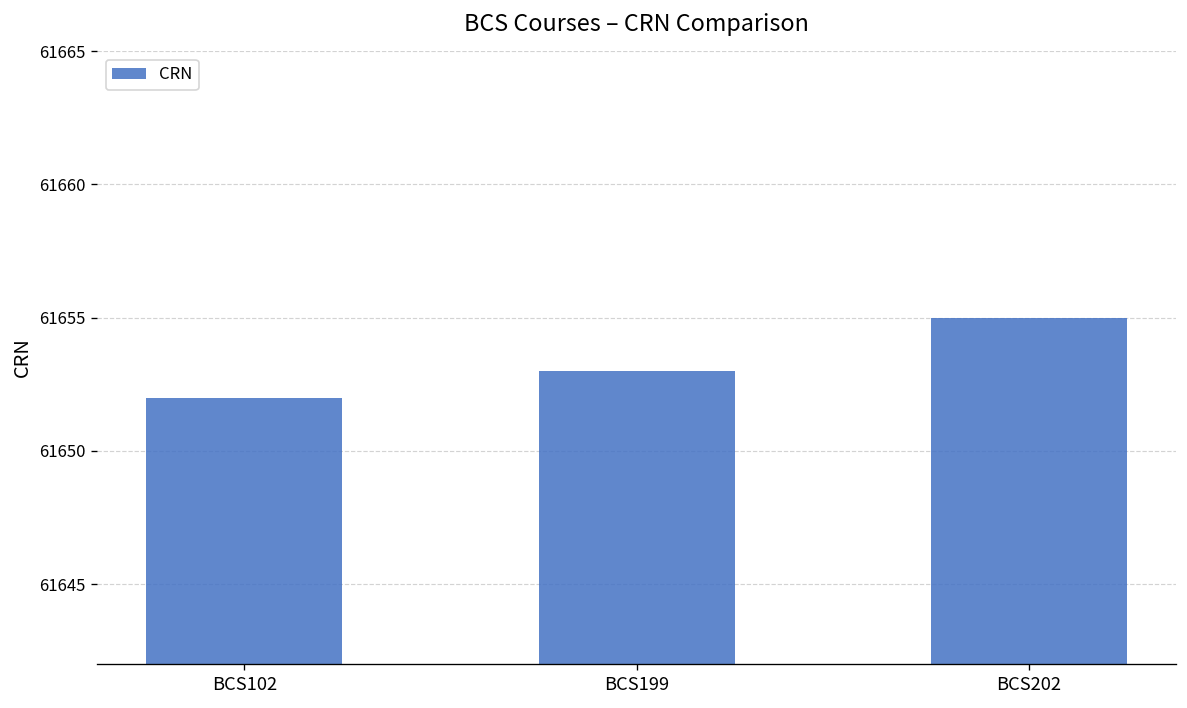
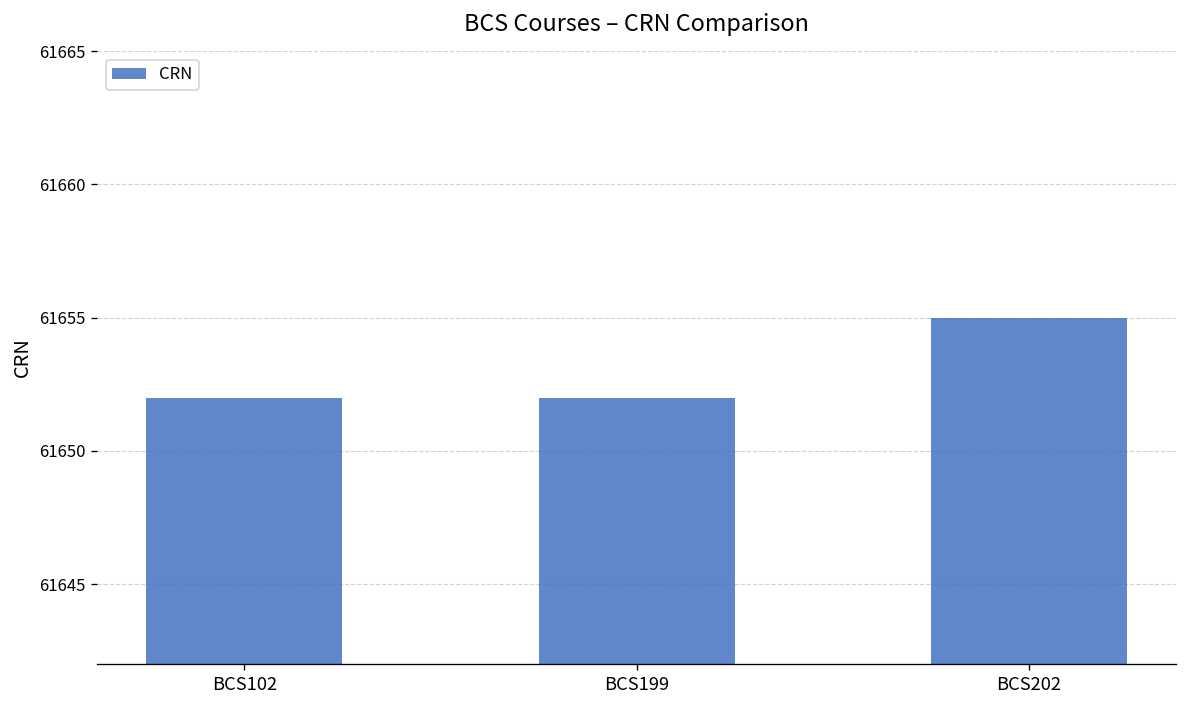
BCS199: 61653 -> 61652
